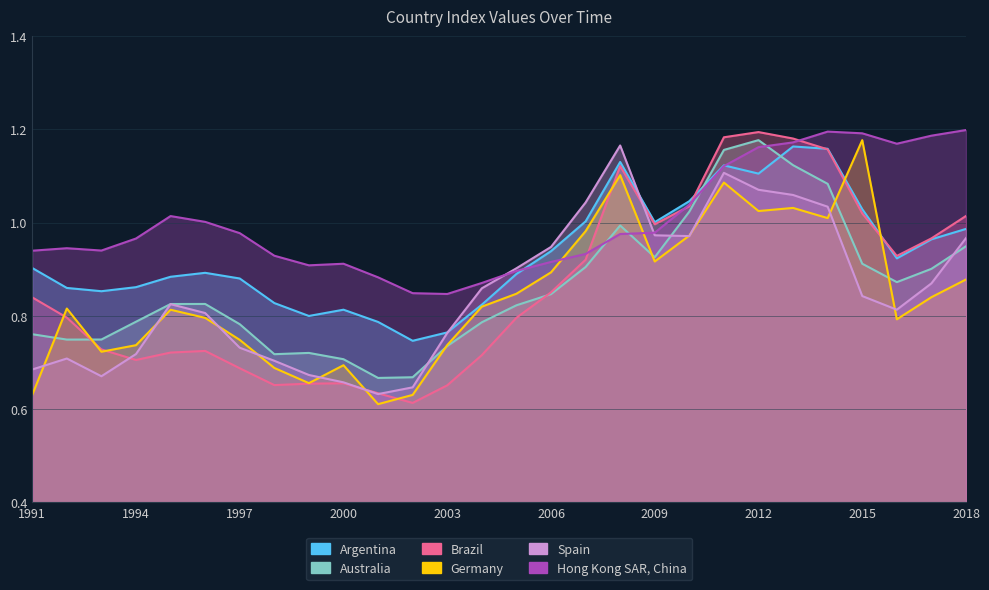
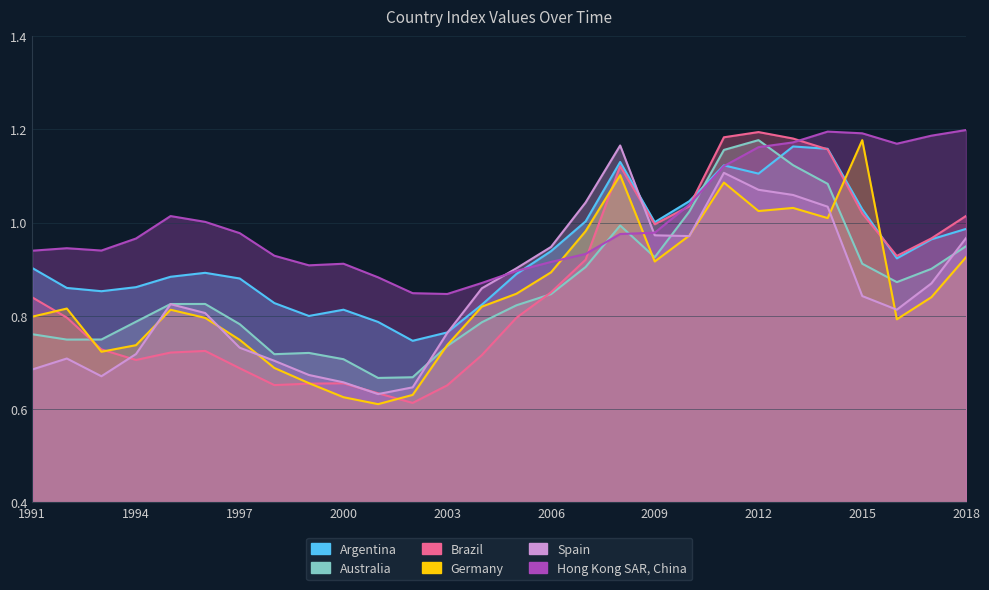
Germany, 1991: 0.63 -> 0.80
Germany, 2000: 0.69 -> 0.63
Germany, 2018: 0.88 -> 0.93
